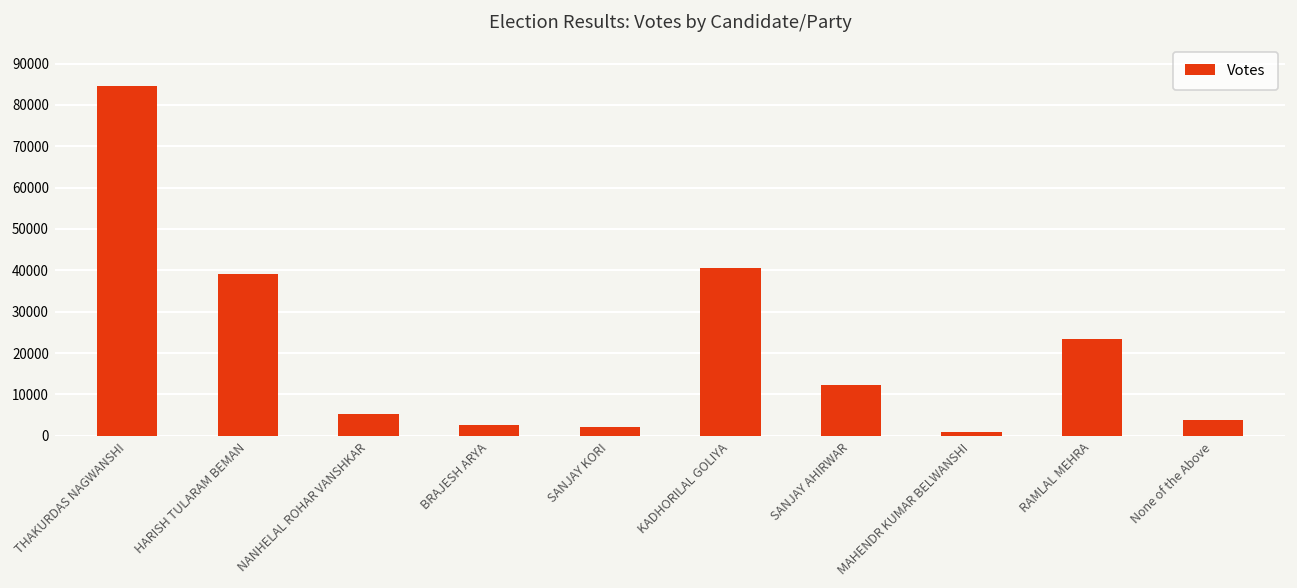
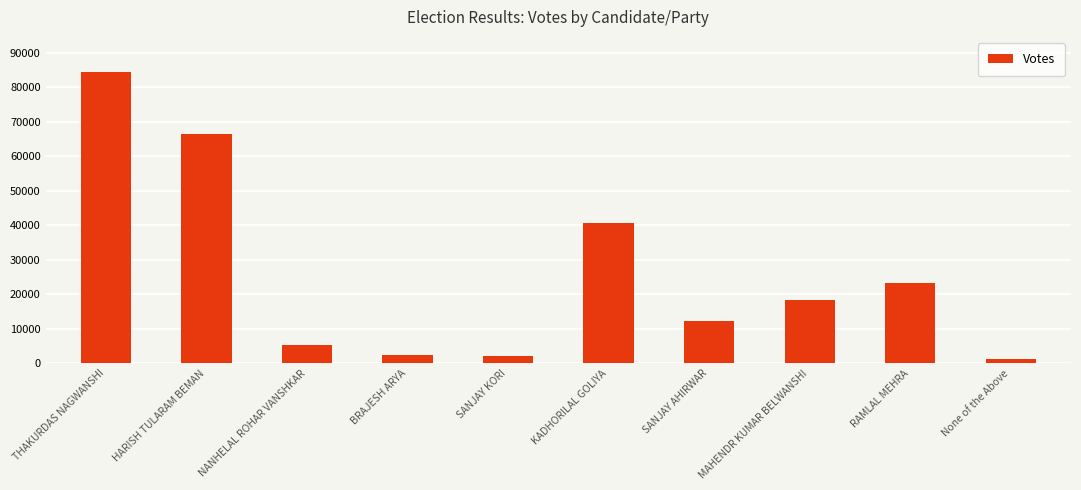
HARISH TULARAM BEMAN: 39000 -> 66000
MAHENDR KUMAR BELWANSHI: 1000 -> 18000
None of the Above: 4000 -> 1000
